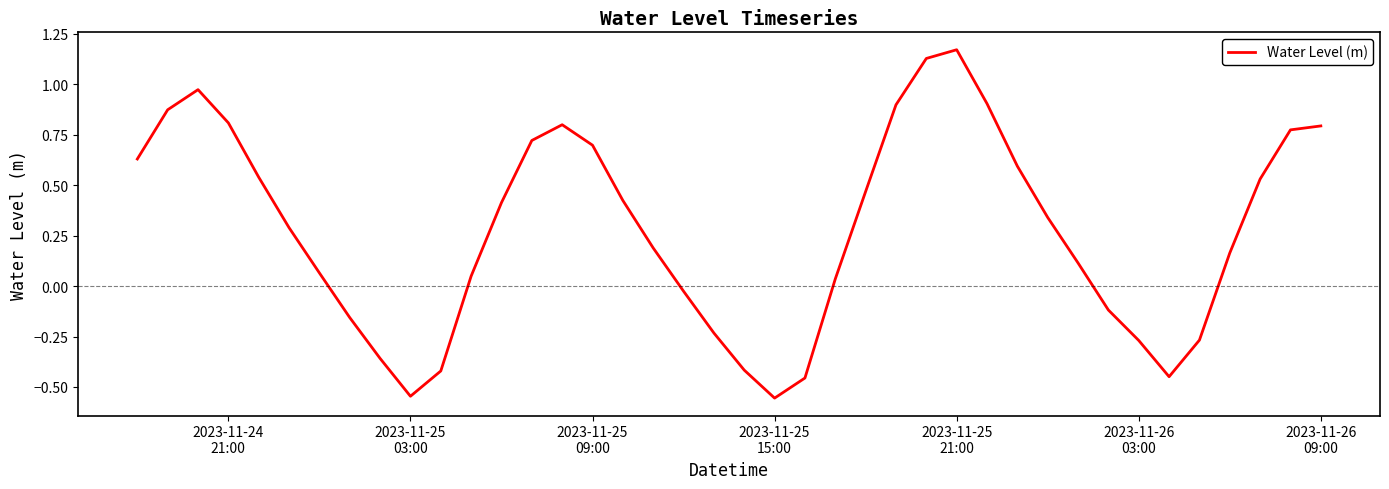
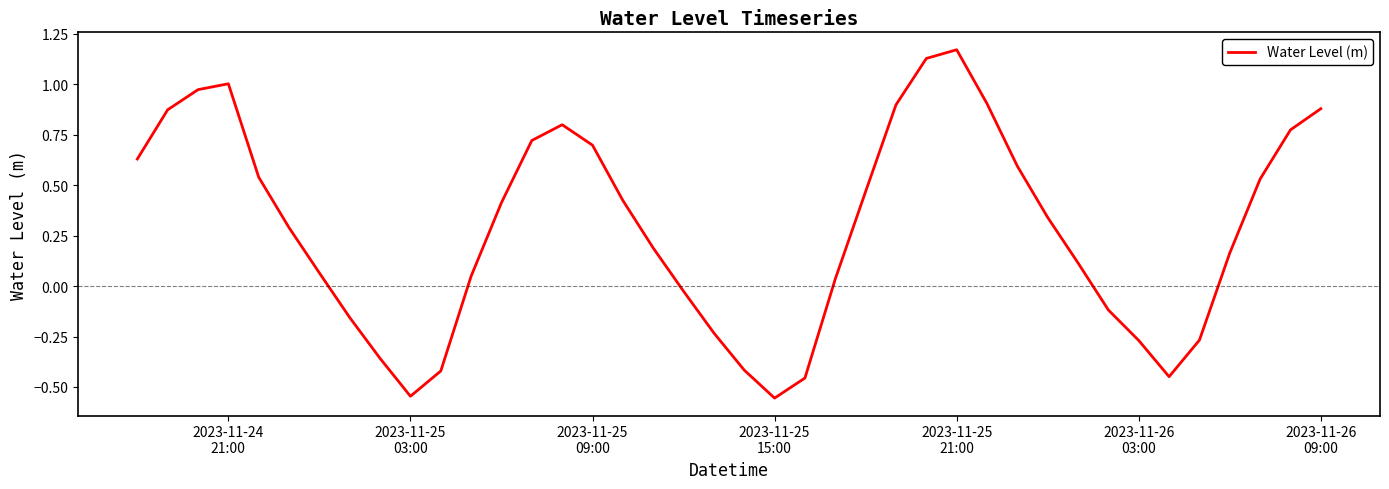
2023-11-24 21:00: 0.81 -> 1.00
2023-11-26 09:00: 0.79 -> 0.88
